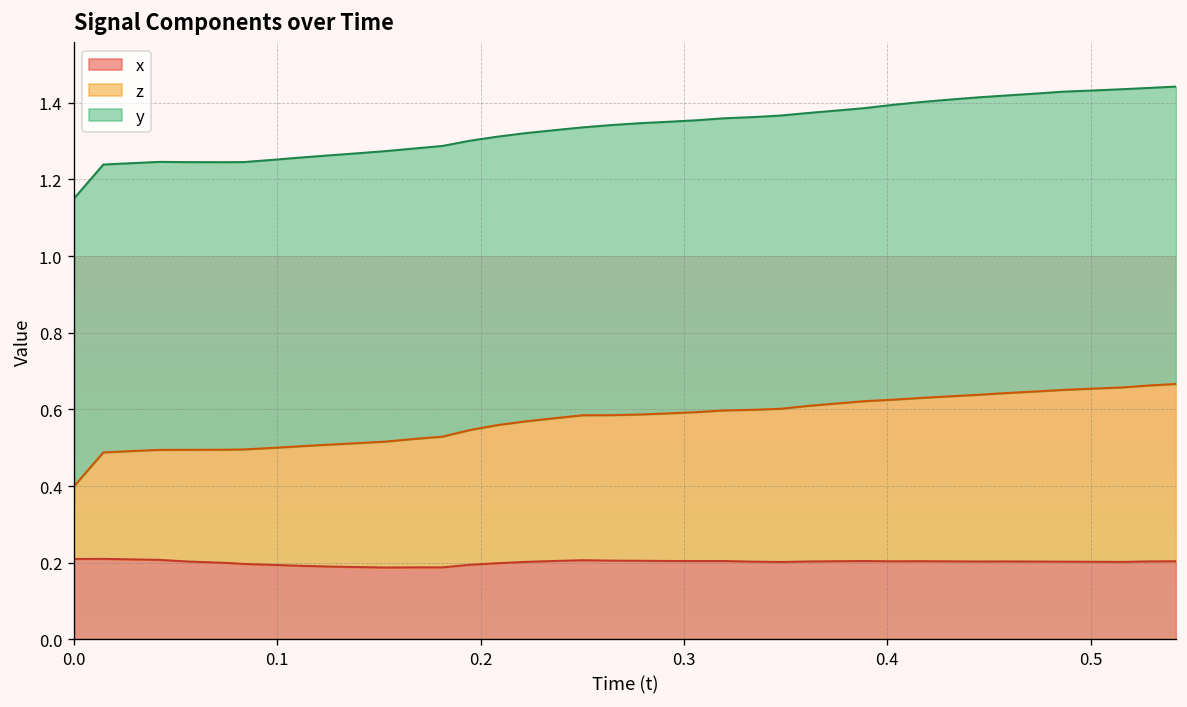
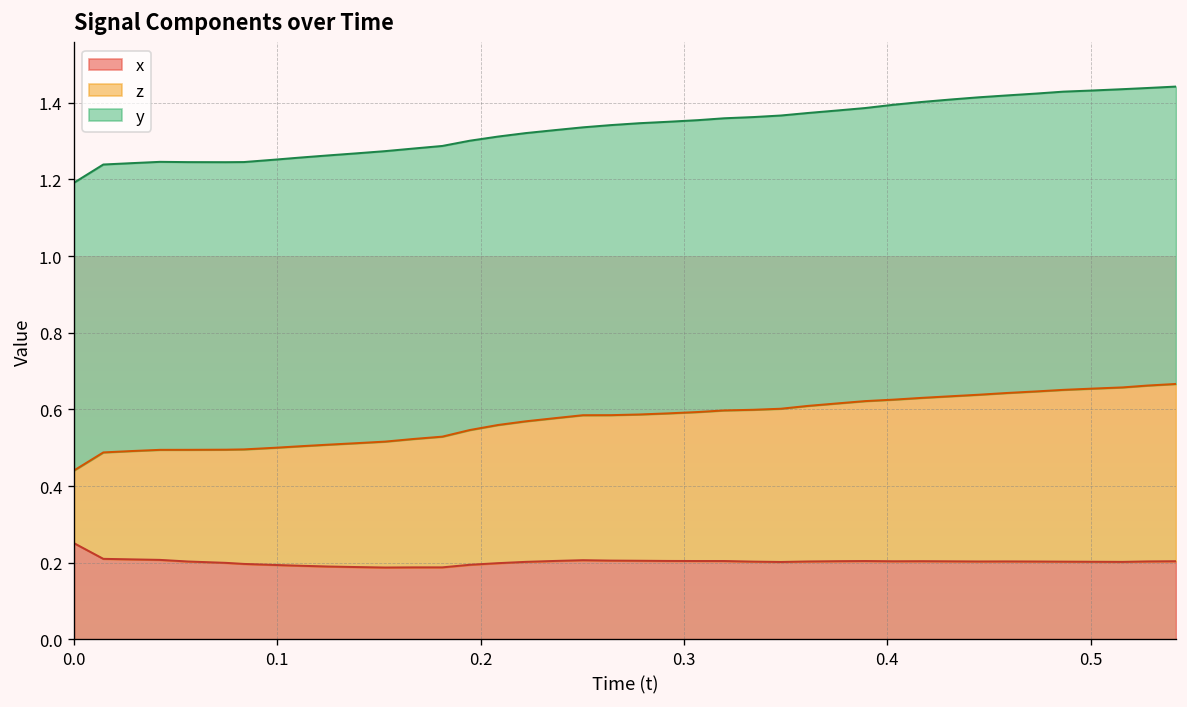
x, 0.0: 0.21 -> 0.25
